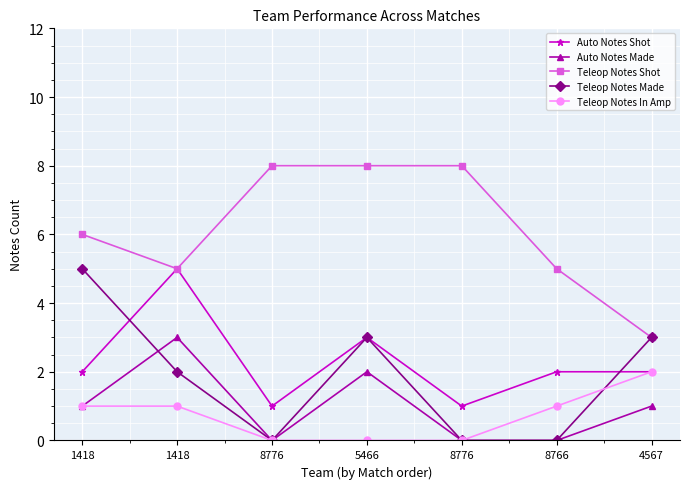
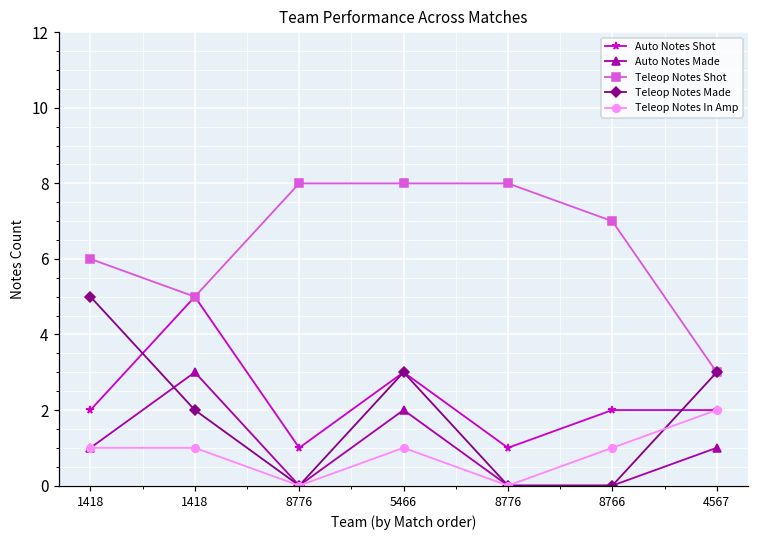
Teleop Notes In Amp, 5466: 0 -> 1
Teleop Notes Shot, 8766: 5 -> 7
